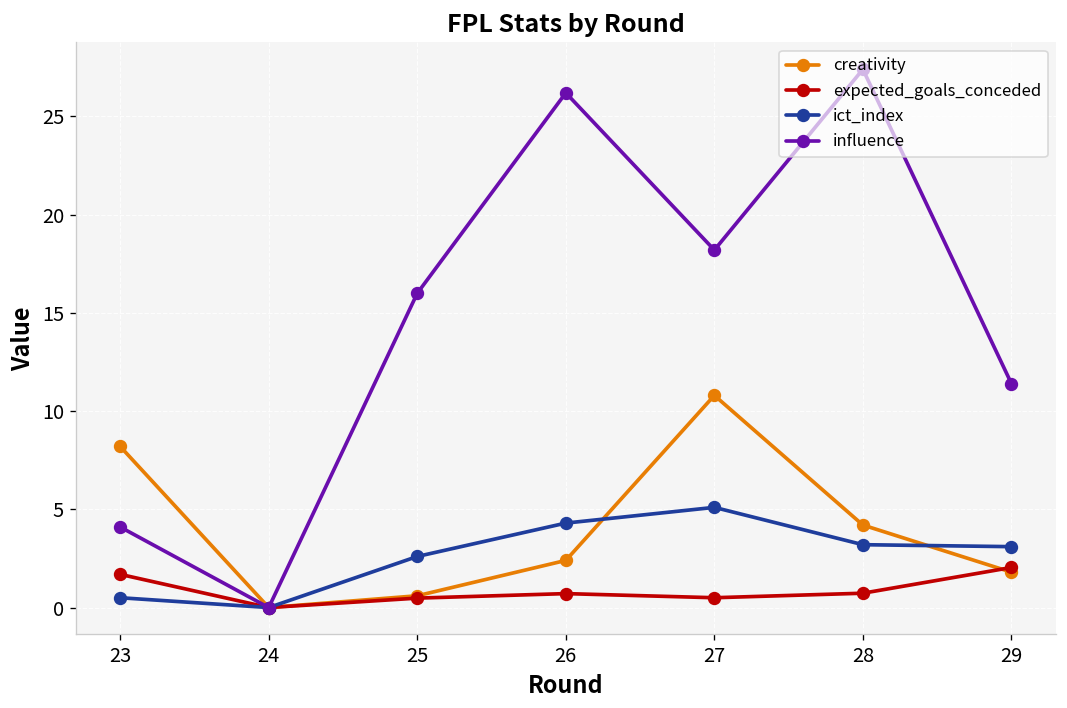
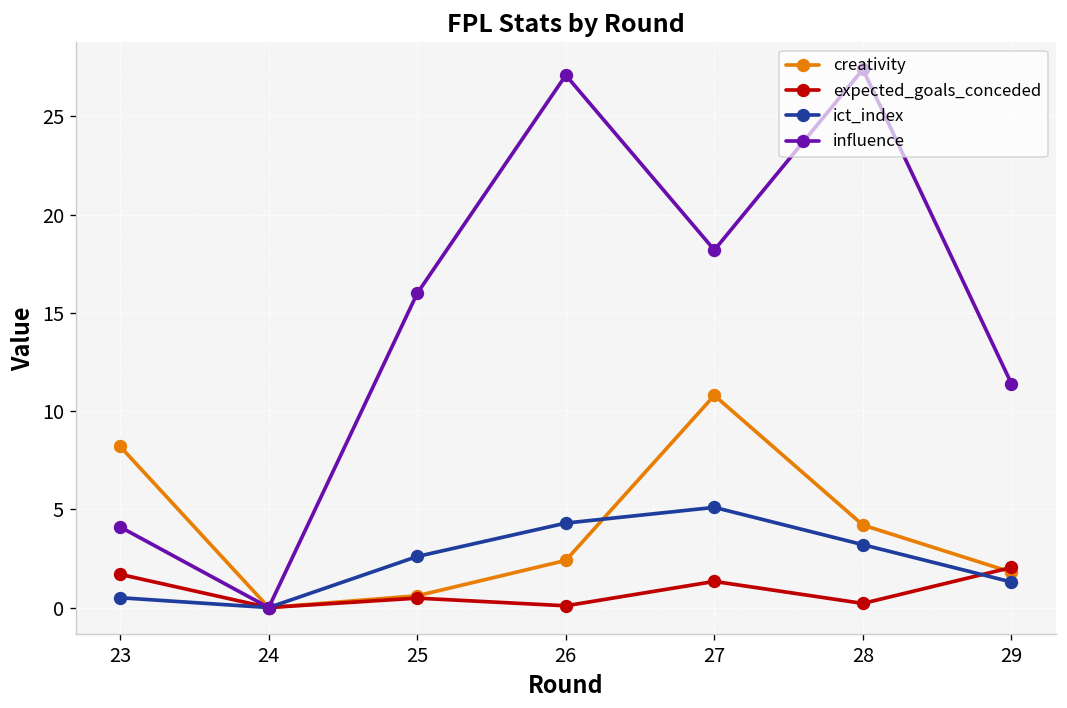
expected_goals_conceded, 26: 0.7 -> 0.1
influence, 26: 26.2 -> 27.1
expected_goals_conceded, 27: 0.5 -> 1.3
expected_goals_conceded, 28: 0.7 -> 0.2
ict_index, 29: 3.1 -> 1.3
